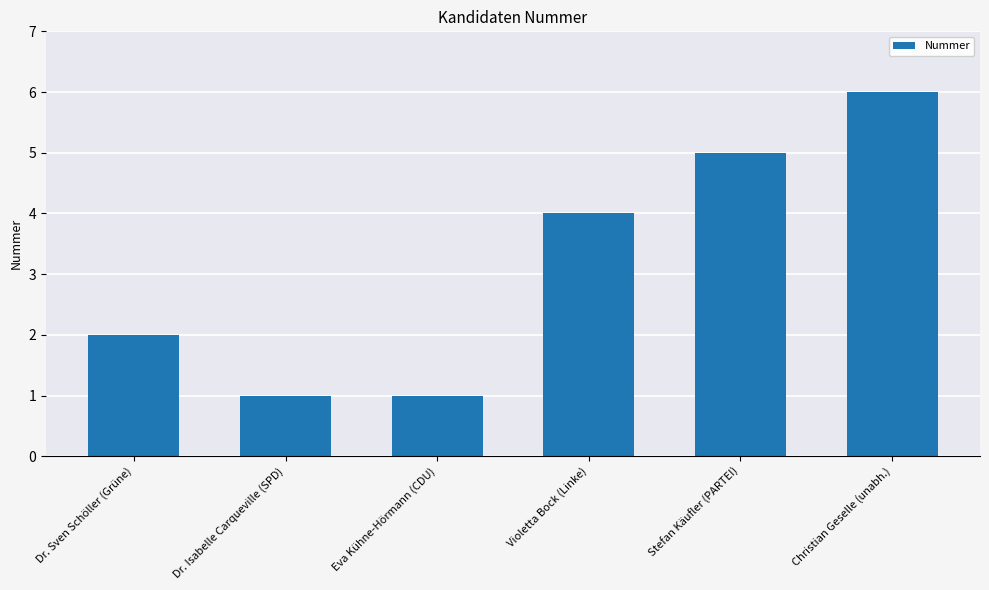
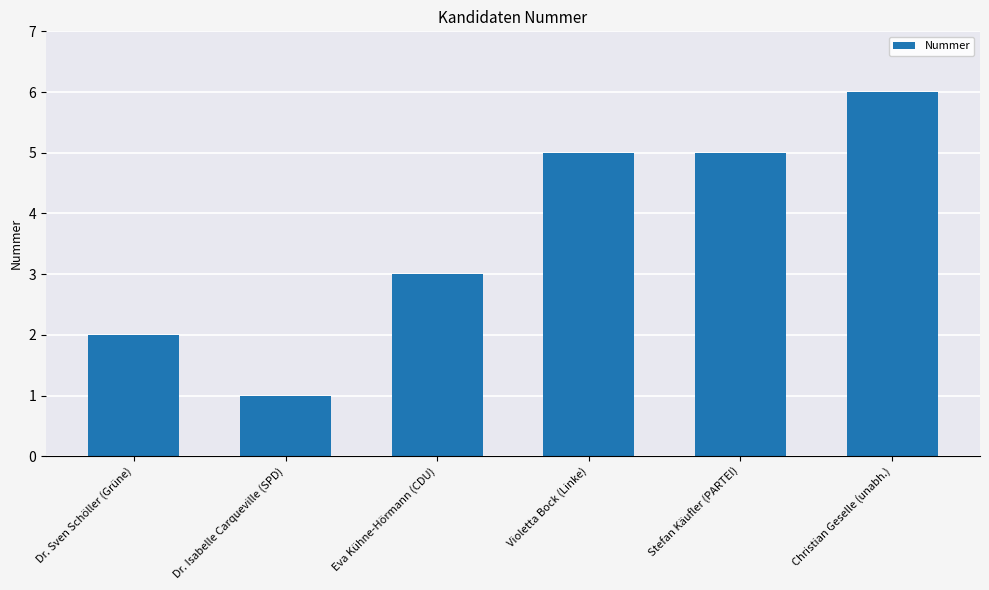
Eva Kühne-Hörmann (CDU): 1 -> 3
Violetta Bock (Linke): 4 -> 5
